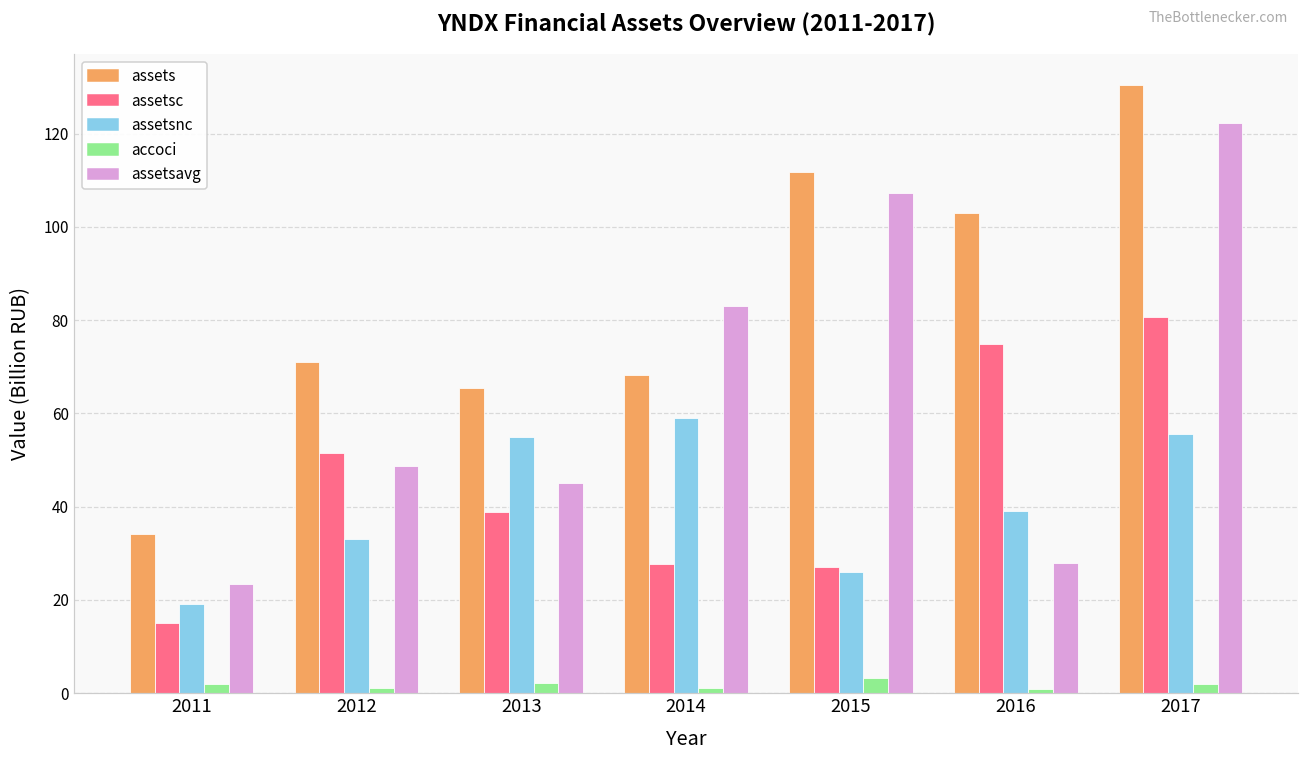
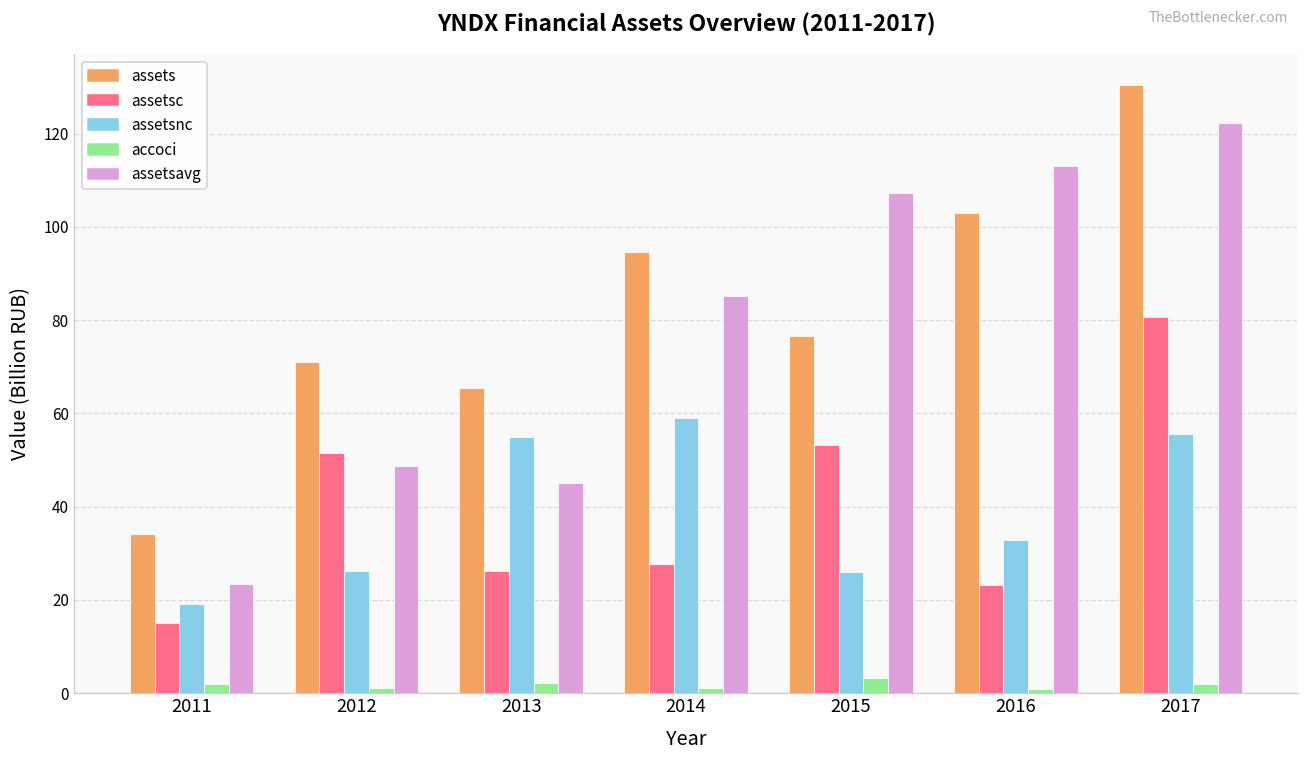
assetsnc, 2012: 33 -> 26
assetsc, 2013: 39 -> 26
assets, 2014: 68 -> 95
assetsavg, 2014: 83 -> 85
assets, 2015: 112 -> 77
assetsc, 2015: 27 -> 53
assetsc, 2016: 75 -> 23
assetsnc, 2016: 39 -> 33
assetsavg, 2016: 28 -> 113
